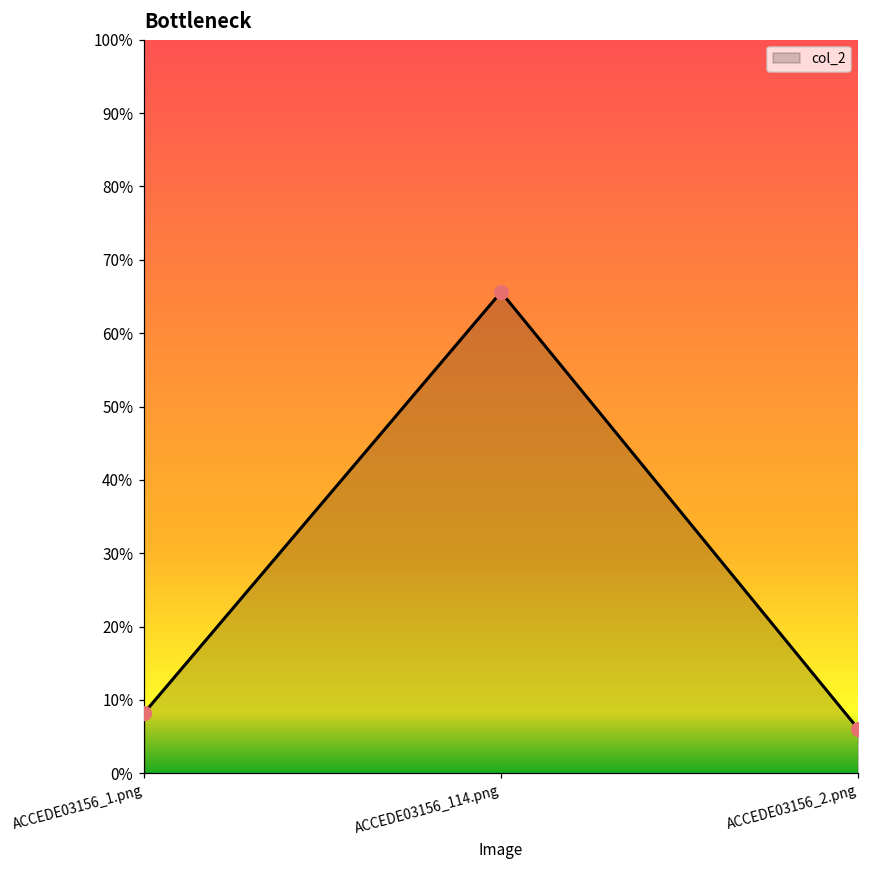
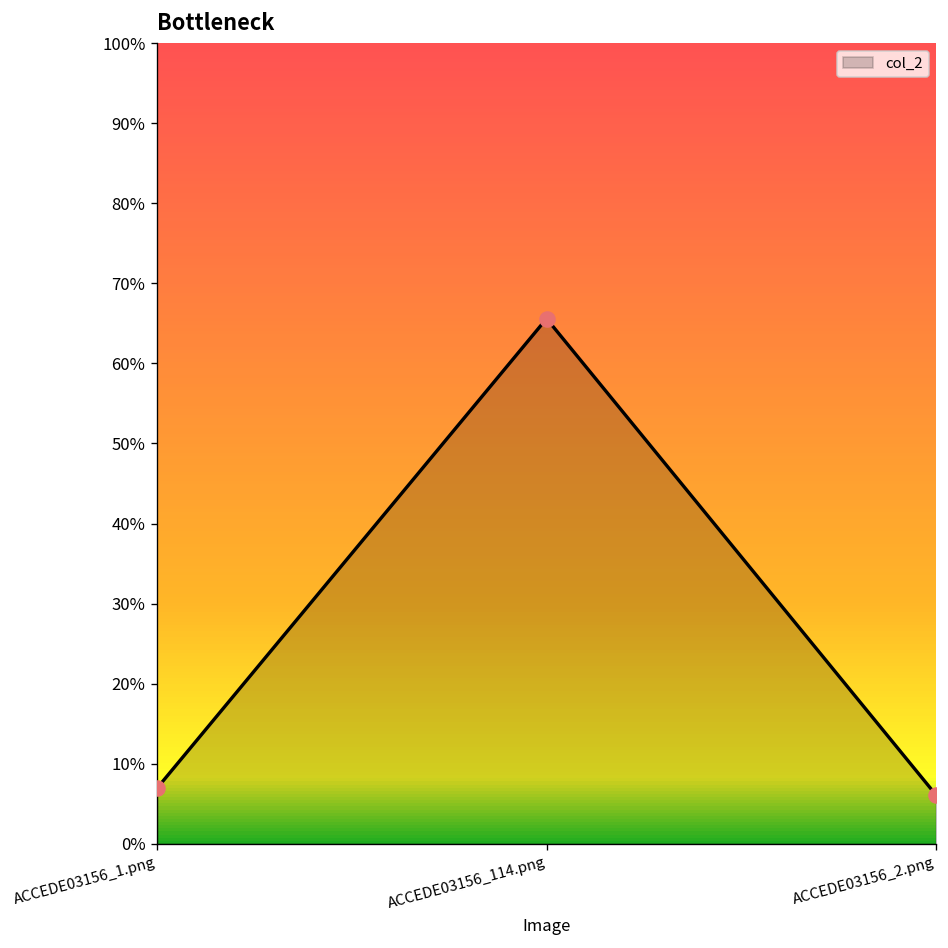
ACCEDE03156_1.png: 8% -> 7%
